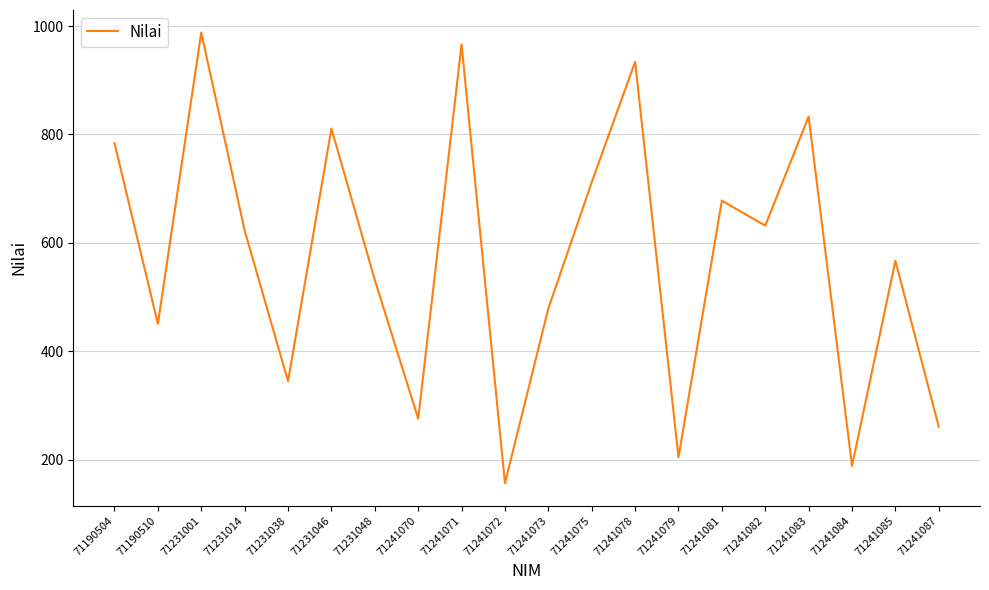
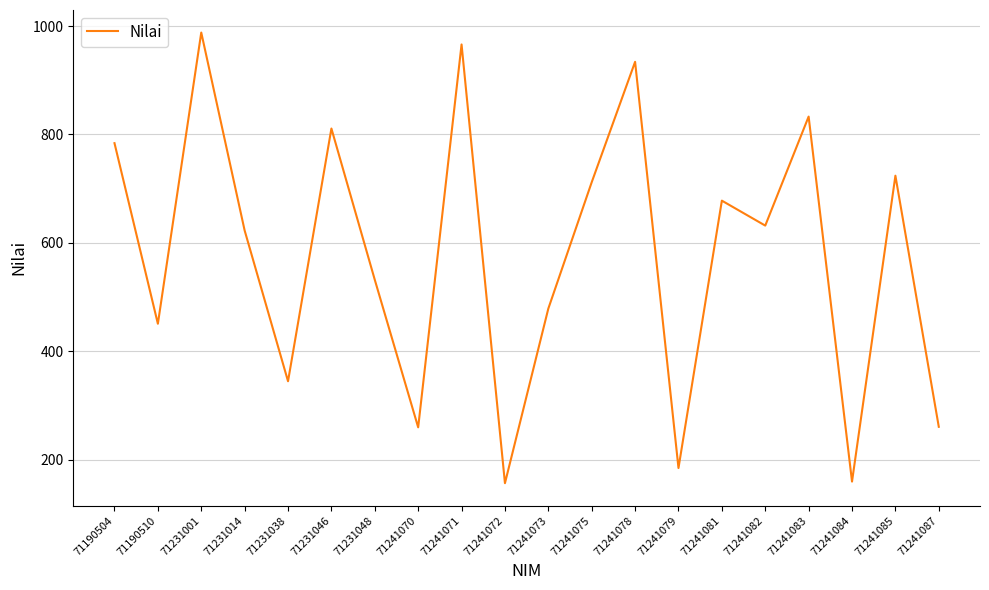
71241070: 280 -> 260
71241079: 210 -> 190
71241084: 190 -> 160
71241085: 570 -> 720
